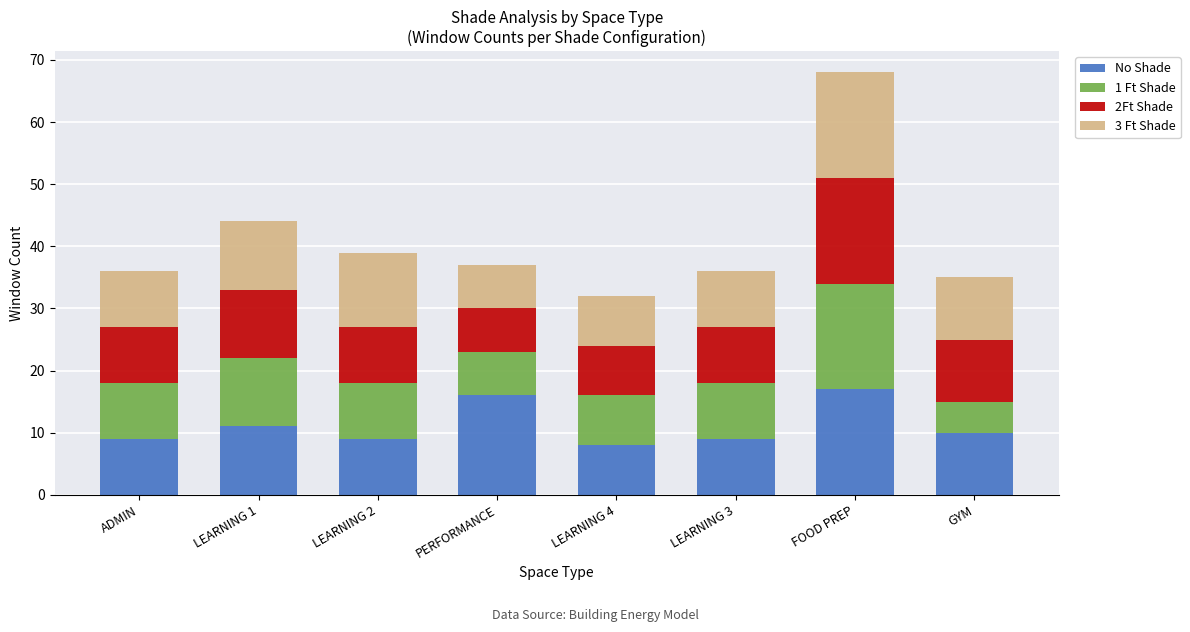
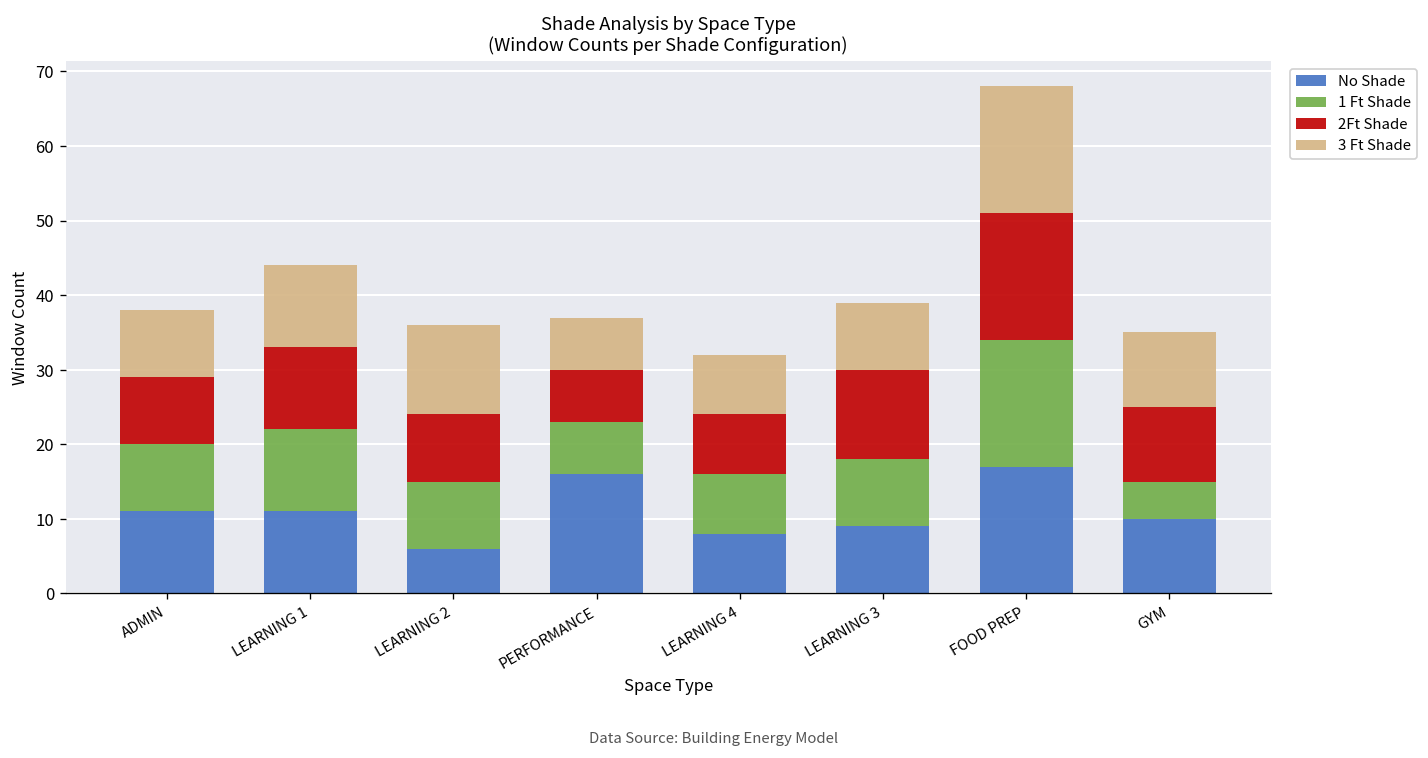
No Shade, ADMIN: 9 -> 11
No Shade, LEARNING 2: 9 -> 6
2Ft Shade, LEARNING 3: 9 -> 12
